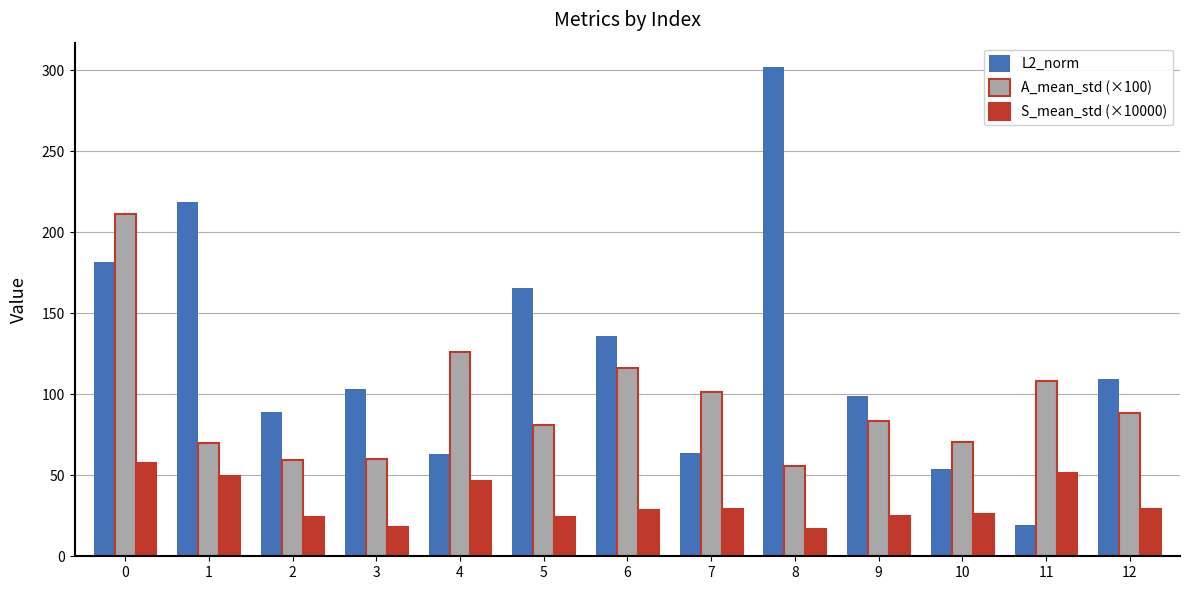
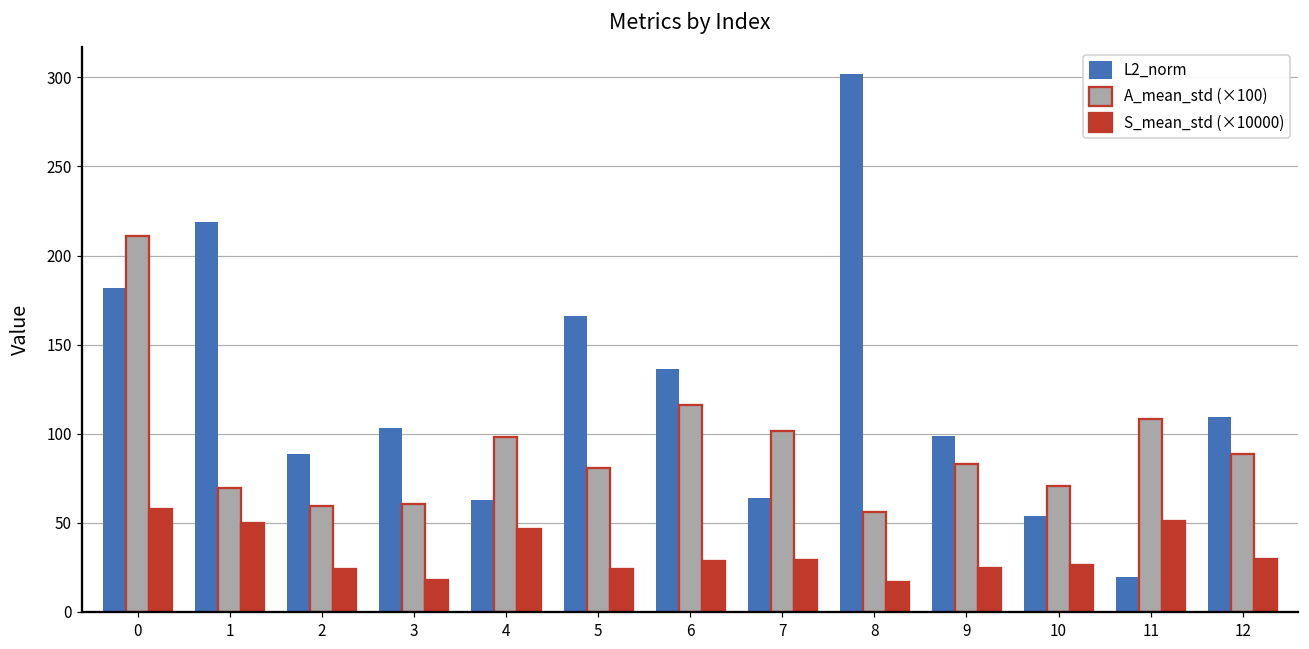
A_mean_std (×100), 4: 126 -> 98
